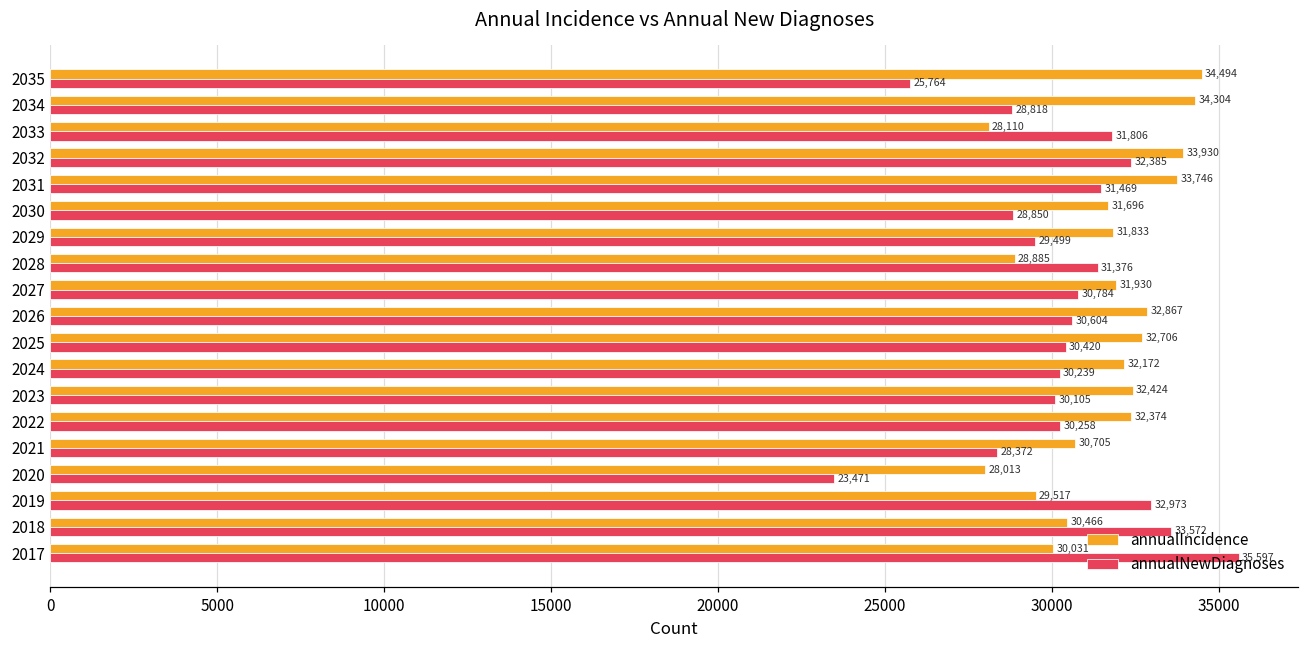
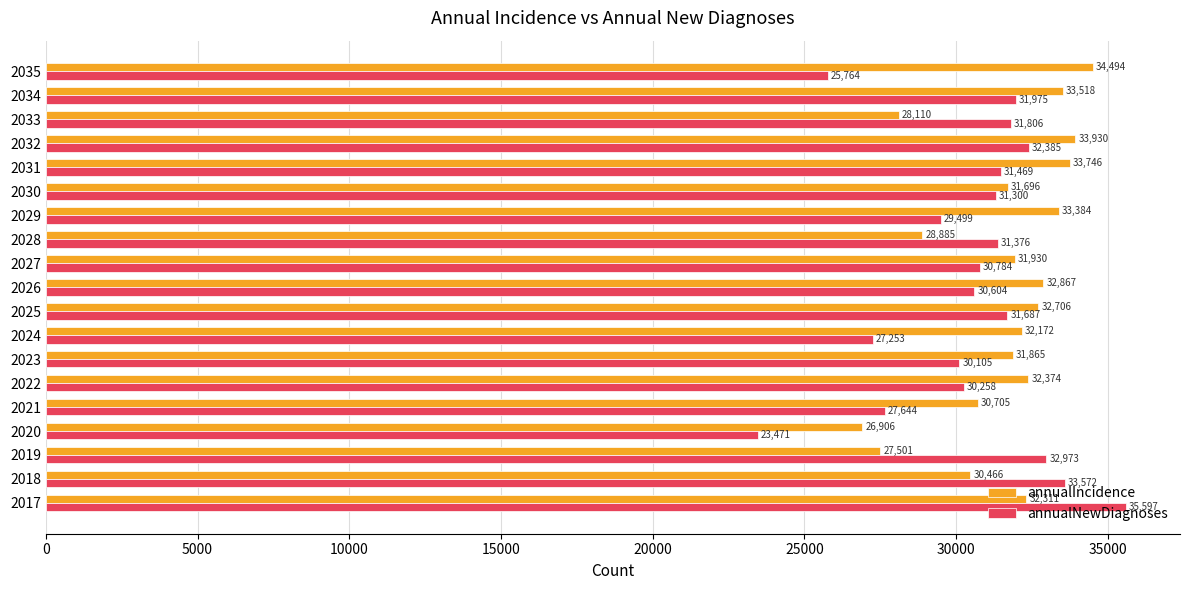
annualIncidence, 2034: 34,304 -> 33,518
annualNewDiagnoses, 2034: 28,818 -> 31,975
annualNewDiagnoses, 2030: 28,850 -> 31,300
annualIncidence, 2029: 31,833 -> 33,384
annualNewDiagnoses, 2025: 30,420 -> 31,687
annualNewDiagnoses, 2024: 30,239 -> 27,253
annualIncidence, 2023: 32,424 -> 31,865
annualNewDiagnoses, 2021: 28,372 -> 27,644
annualIncidence, 2020: 28,013 -> 26,906
annualIncidence, 2019: 29,517 -> 27,501
annualIncidence, 2017: 30,031 -> 32,311
